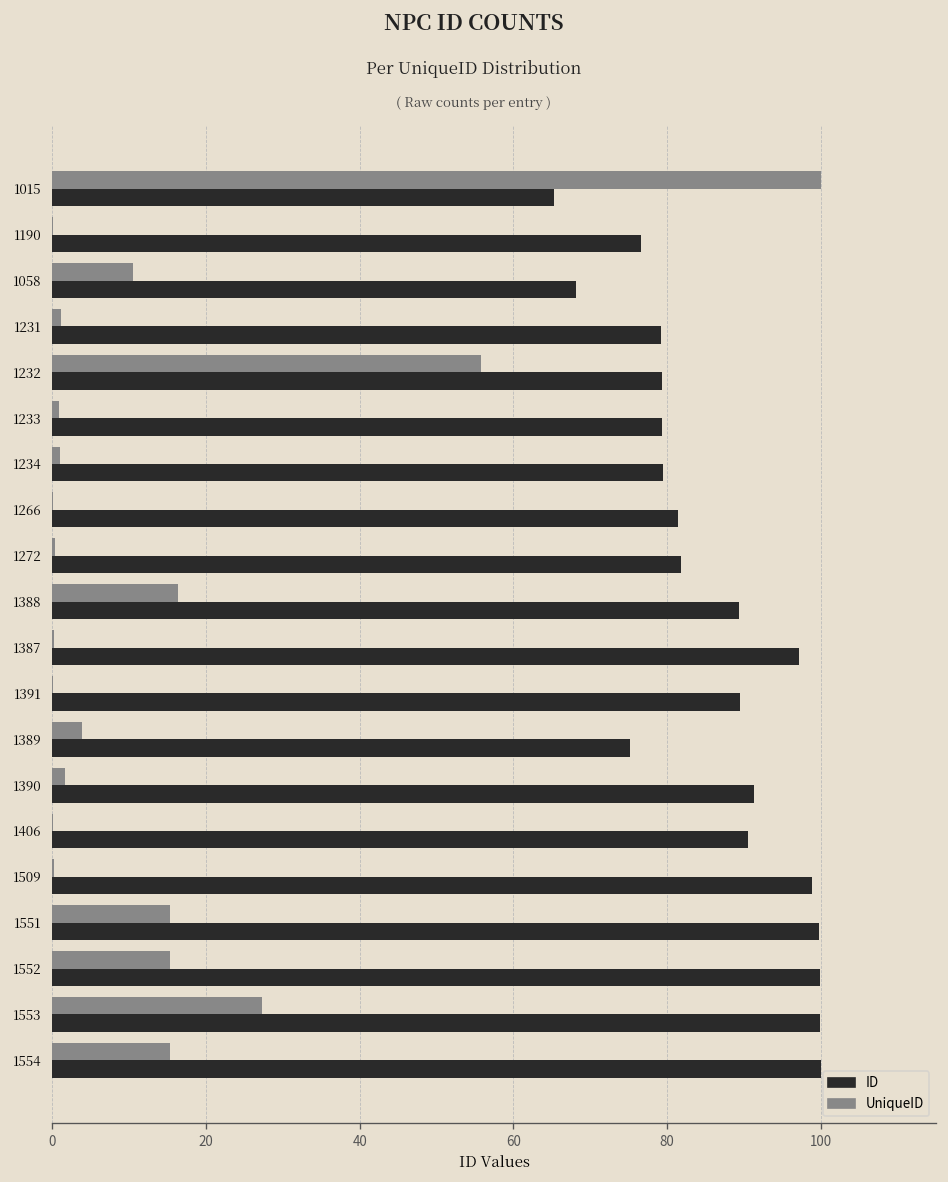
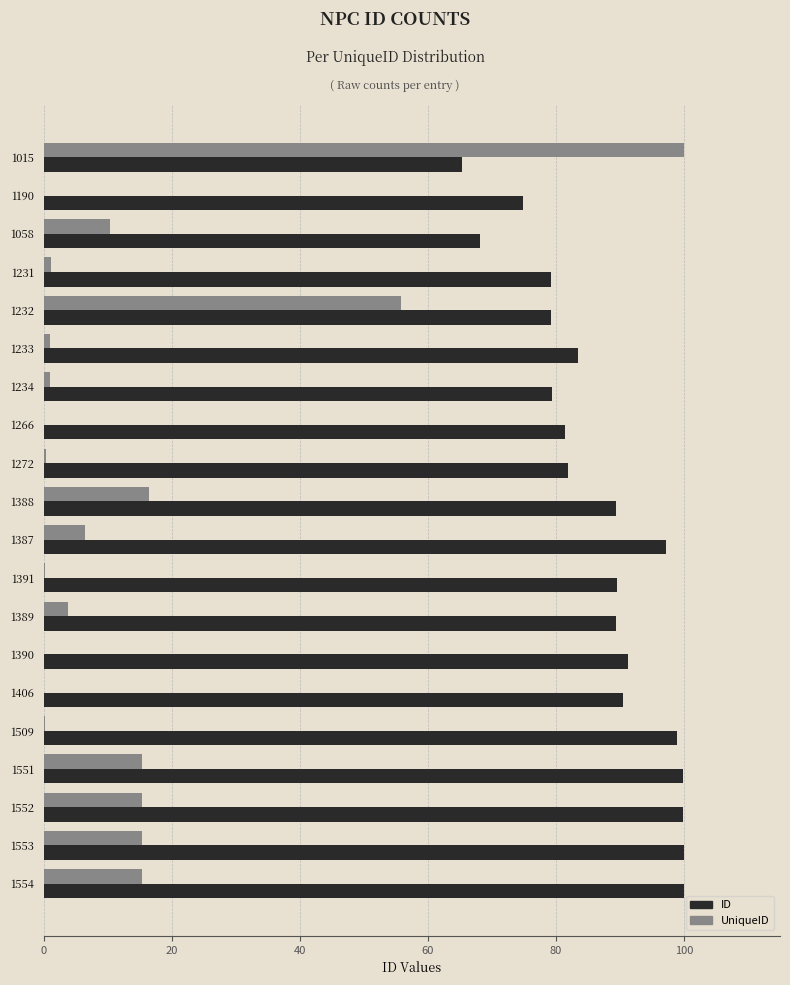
ID, 1190: 77 -> 75
ID, 1233: 79 -> 83
UniqueID, 1387: 0 -> 6
ID, 1389: 75 -> 89
UniqueID, 1390: 2 -> 0
UniqueID, 1553: 27 -> 15
